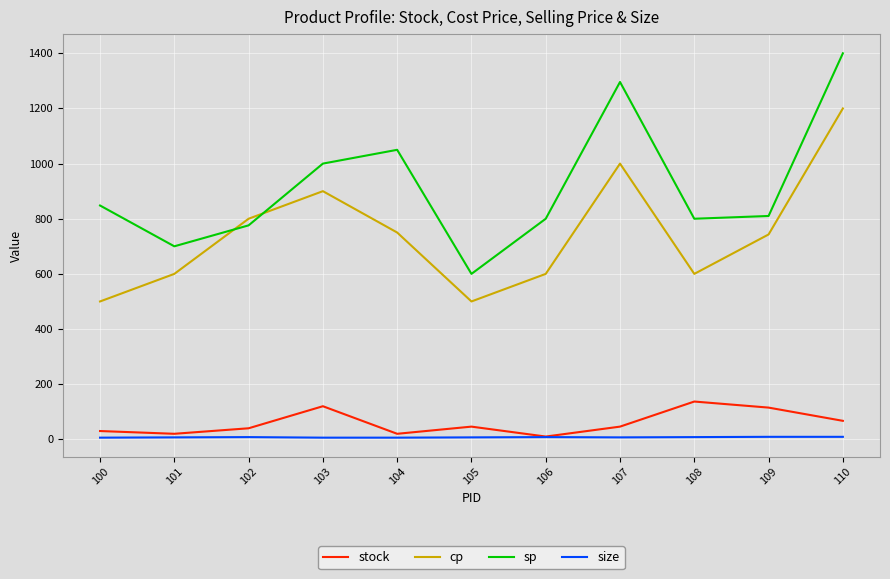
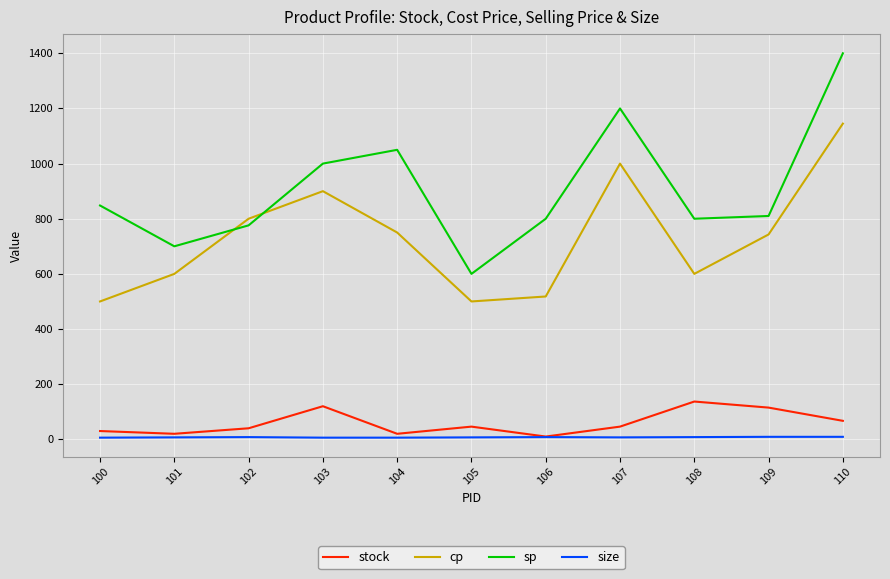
cp, 106: 600 -> 520
sp, 107: 1300 -> 1200
cp, 110: 1200 -> 1150
